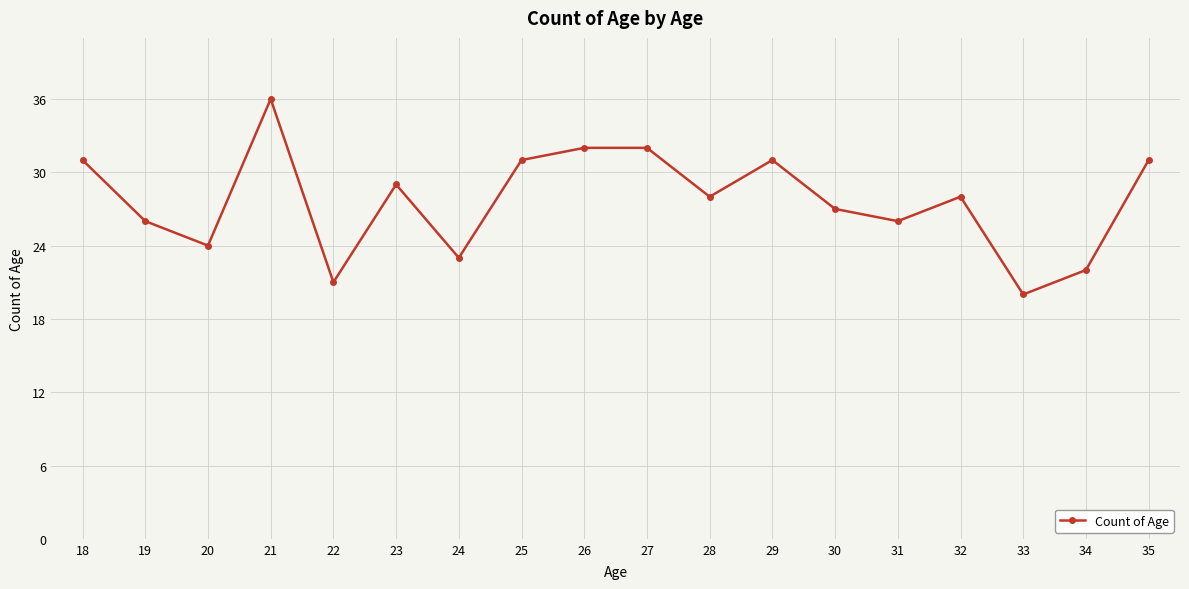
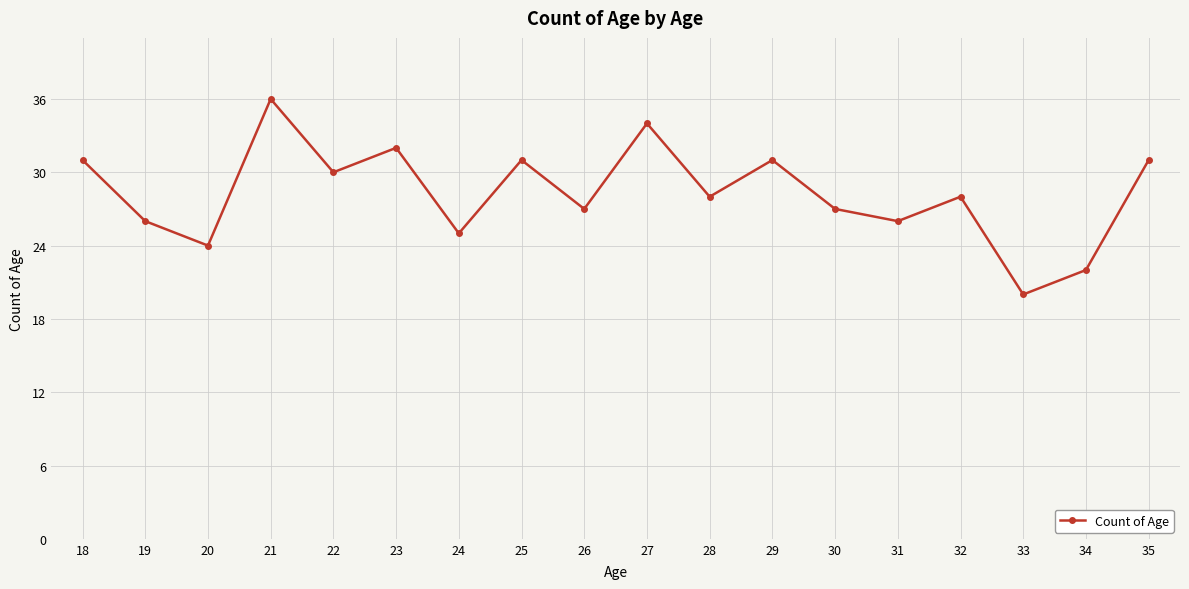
22: 21 -> 30
23: 29 -> 32
24: 23 -> 25
26: 32 -> 27
27: 32 -> 34
